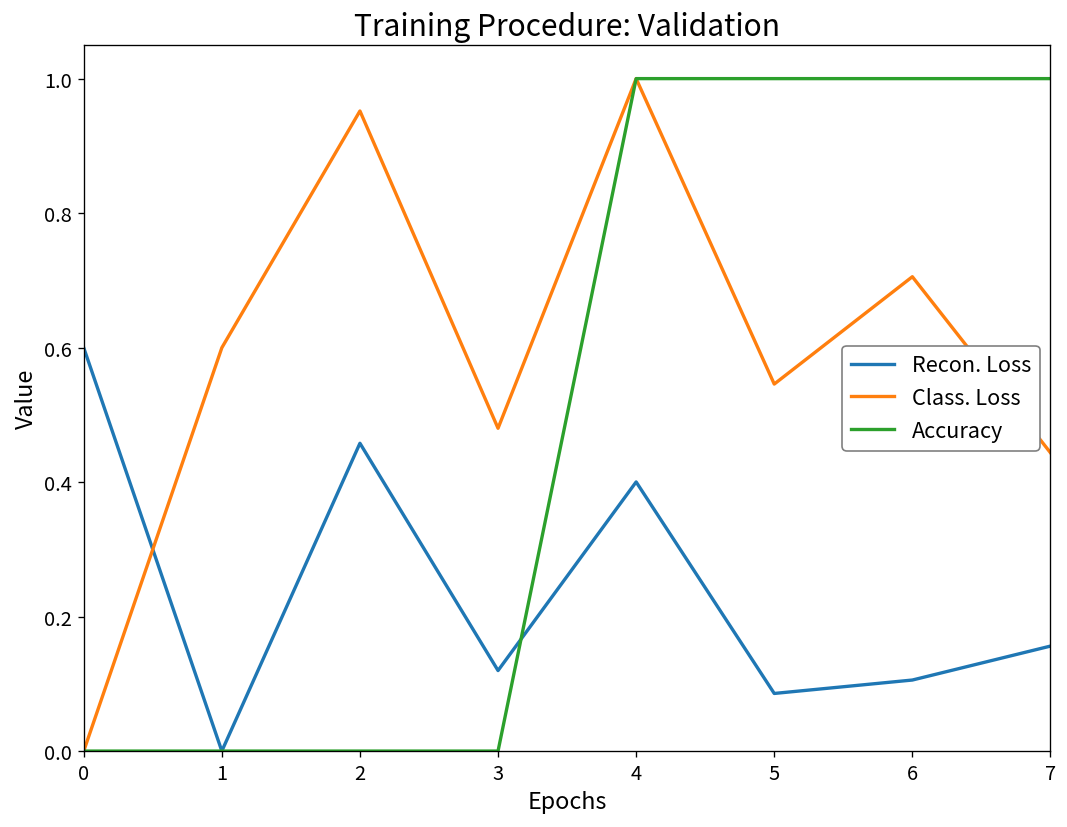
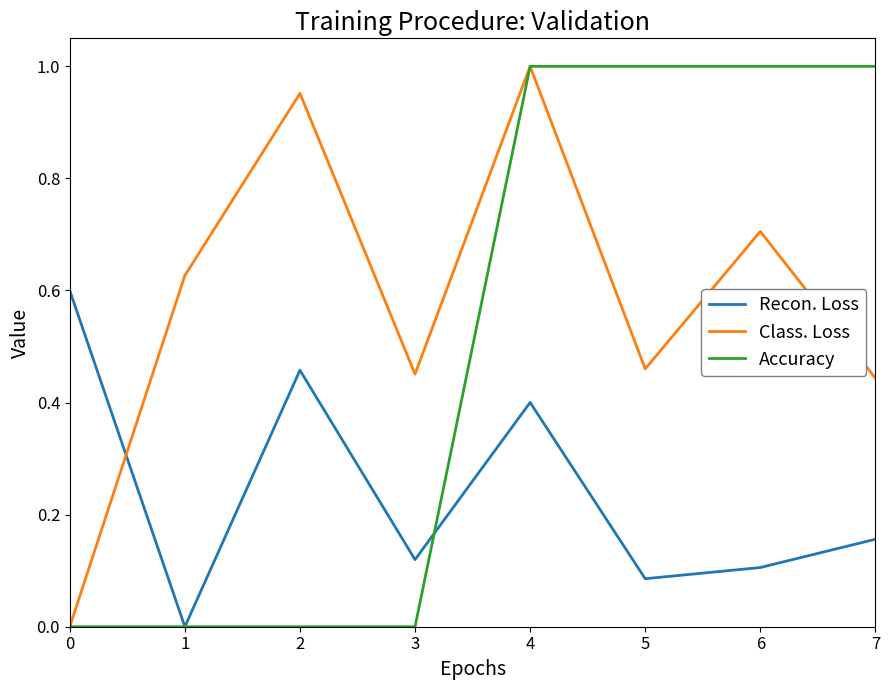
Class. Loss, 1: 0.60 -> 0.63
Class. Loss, 3: 0.48 -> 0.45
Class. Loss, 5: 0.55 -> 0.46
